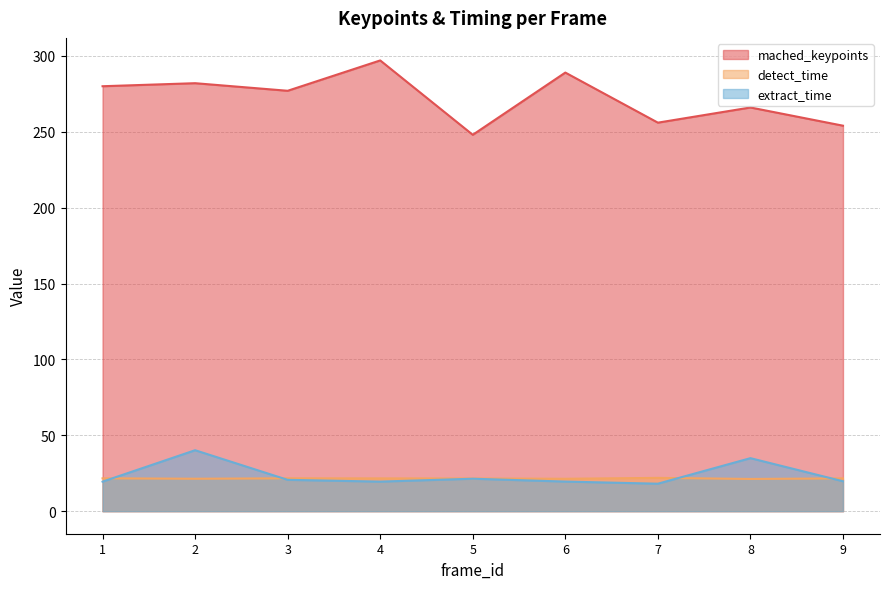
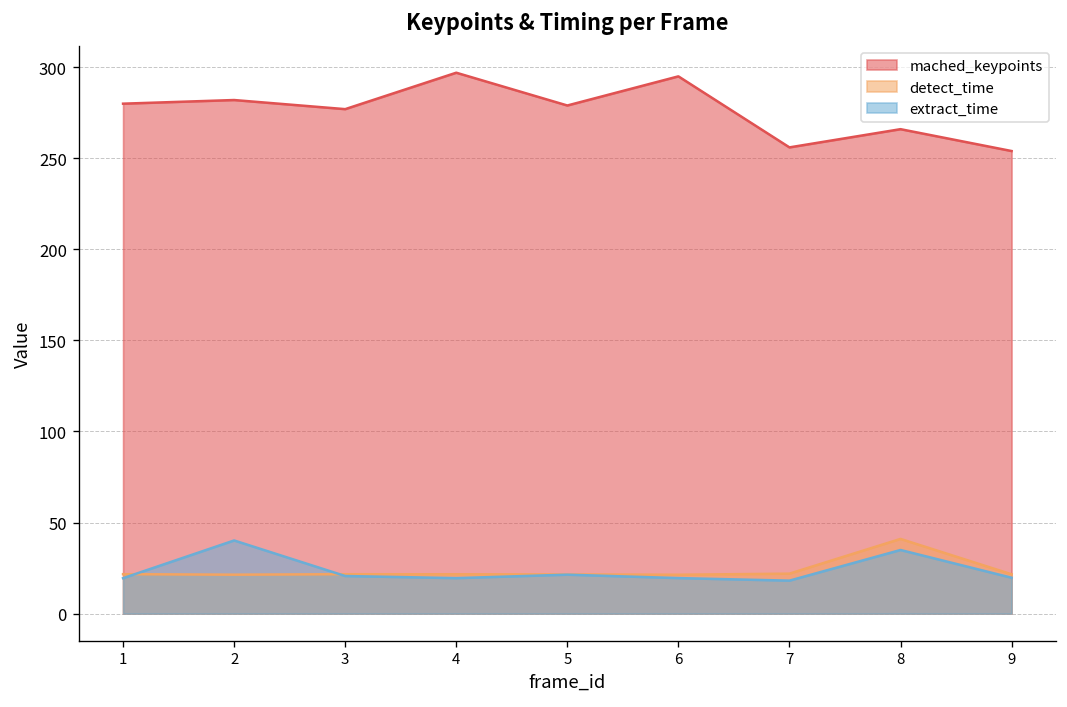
mached_keypoints, 5: 248 -> 279
mached_keypoints, 6: 289 -> 295
detect_time, 8: 21 -> 41
